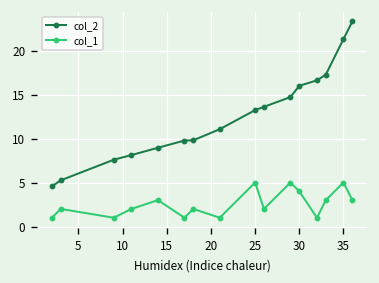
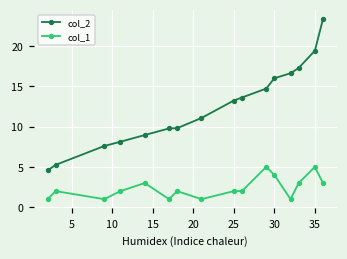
col_1, 25: 5 -> 2
col_2, 35: 21 -> 19
